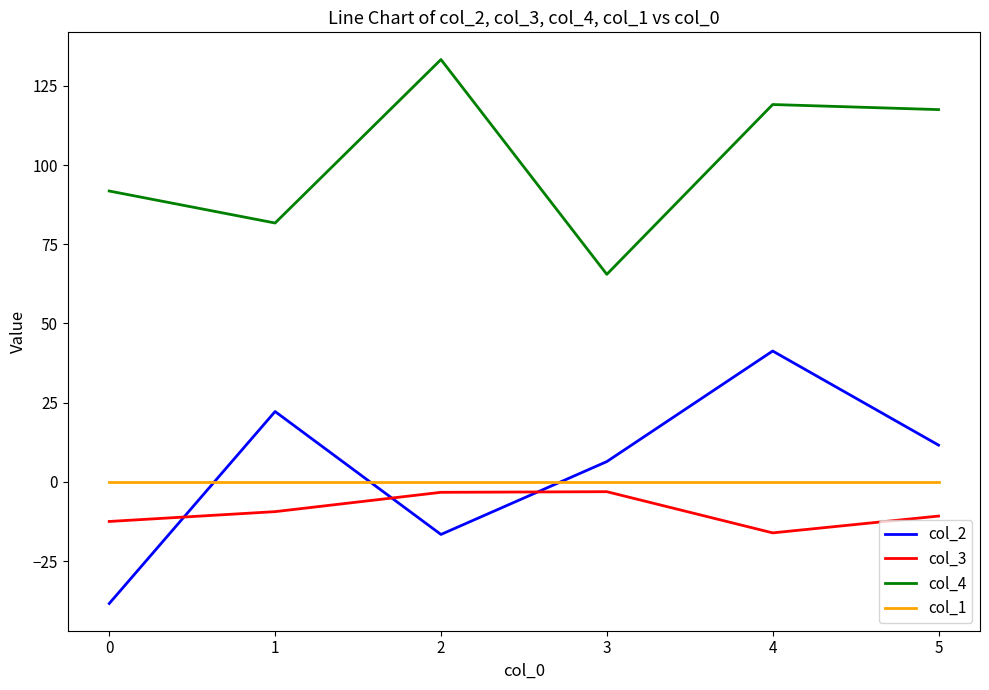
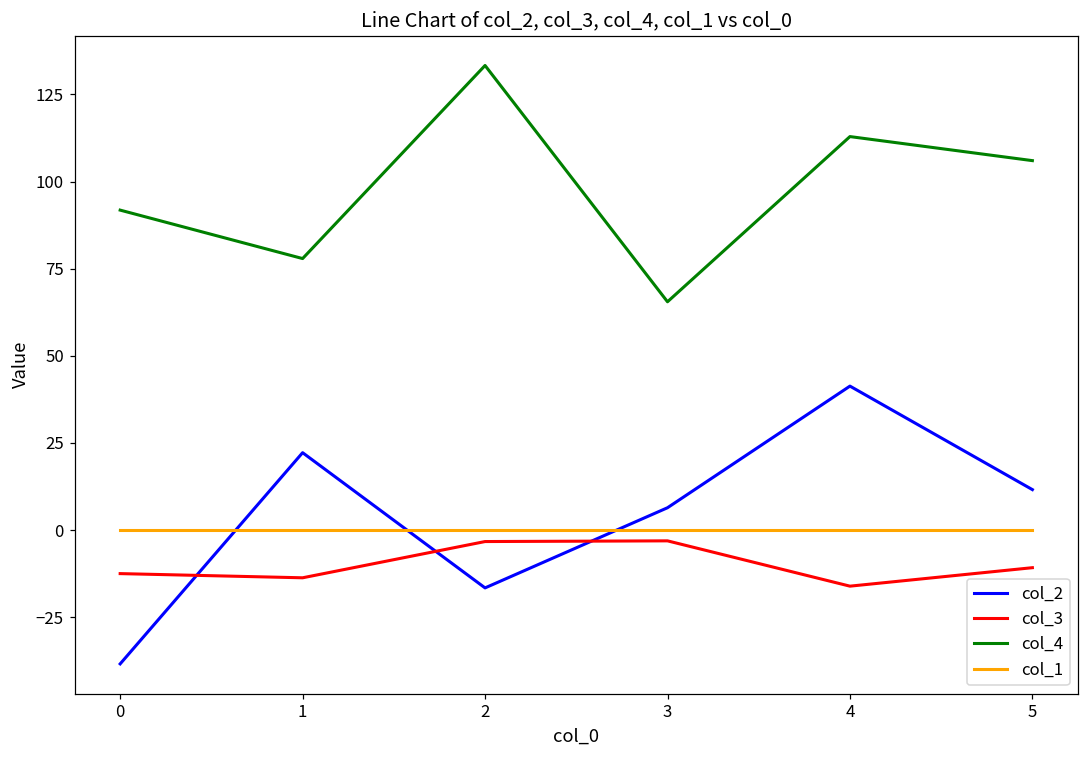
col_3, 1: -9 -> -14
col_4, 1: 82 -> 78
col_4, 4: 119 -> 113
col_4, 5: 118 -> 106
